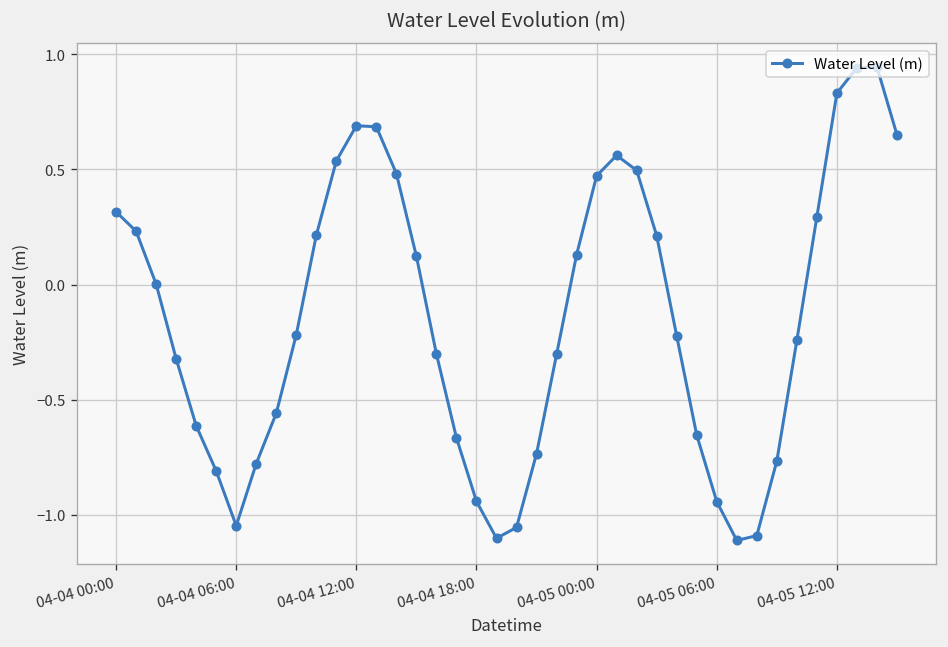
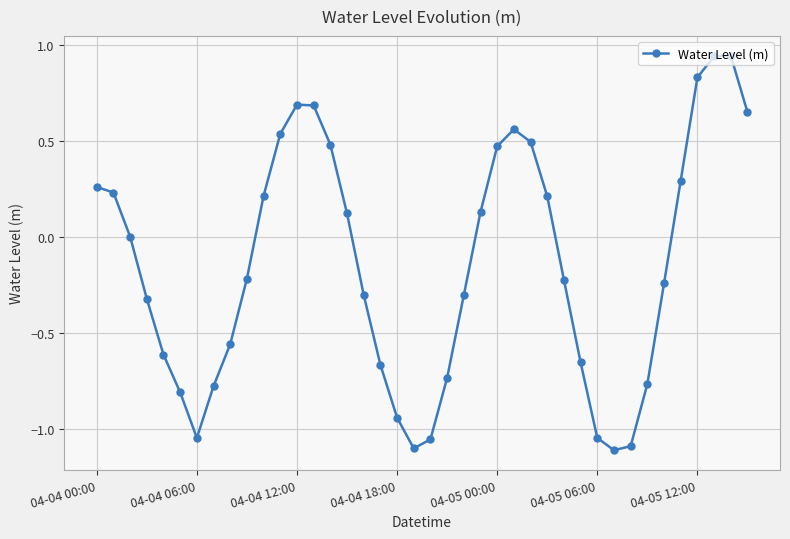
04-04 00:00: 0.32 -> 0.26
04-05 06:00: -0.94 -> -1.05
